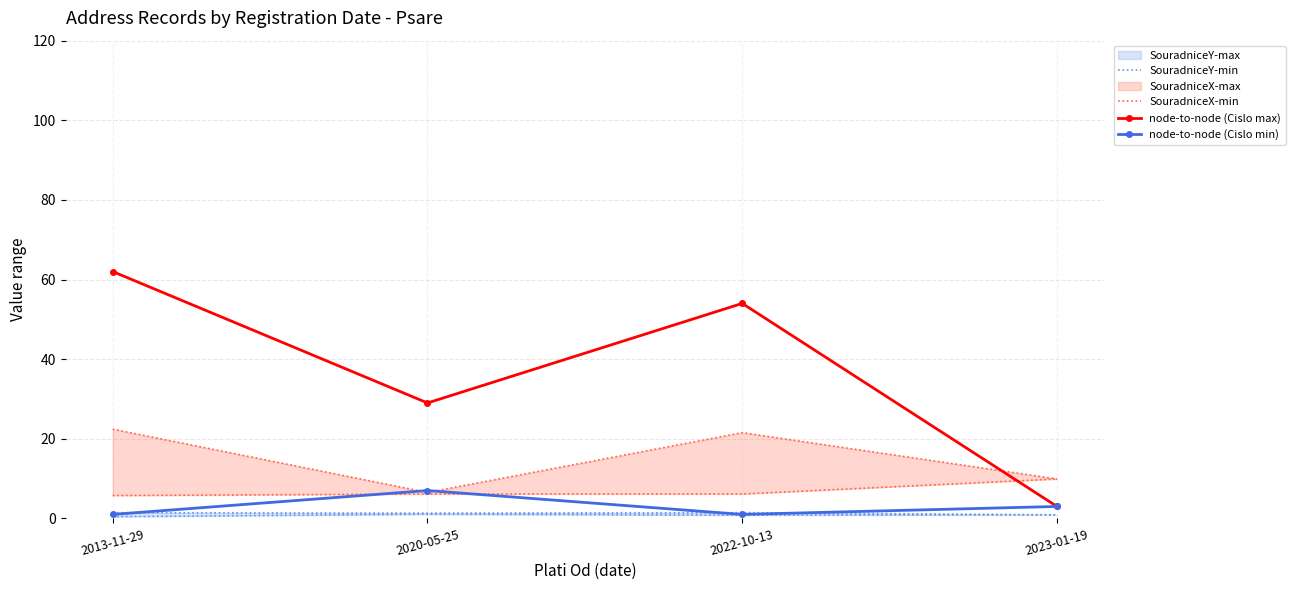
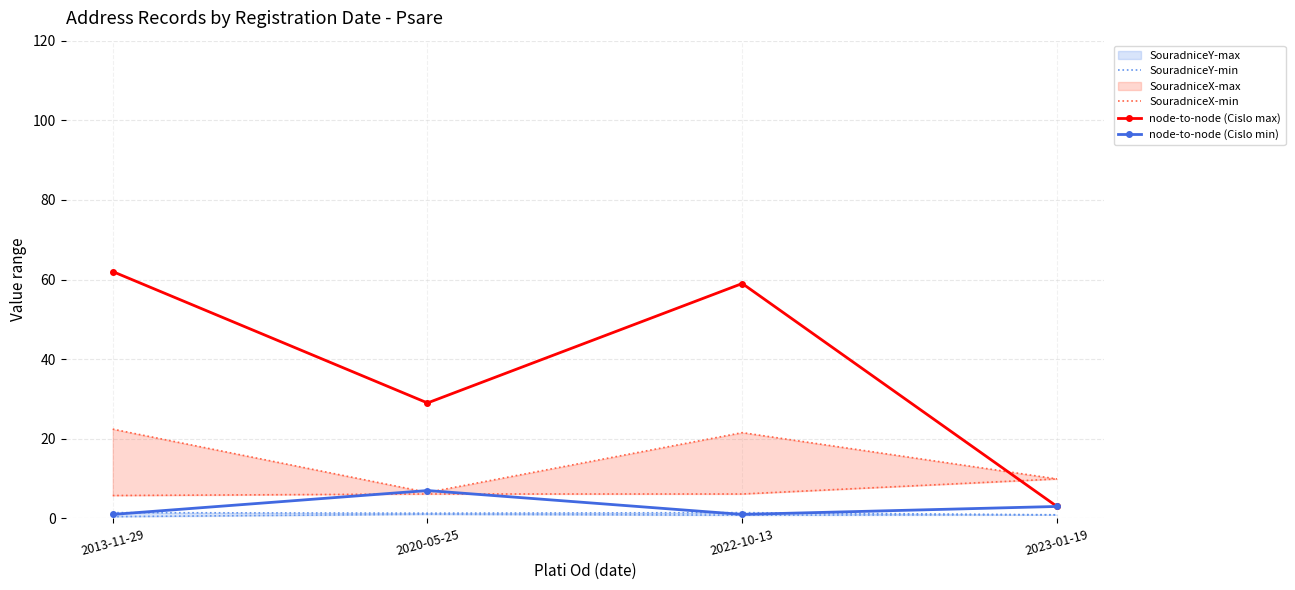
node-to-node (Cislo max), 2022-10-13: 54 -> 59
